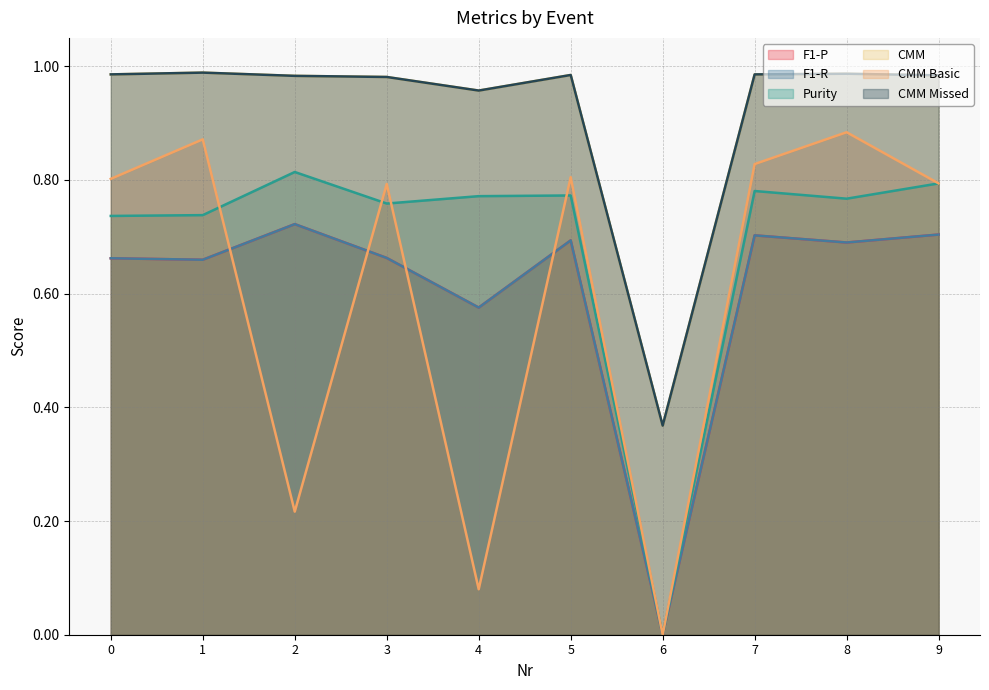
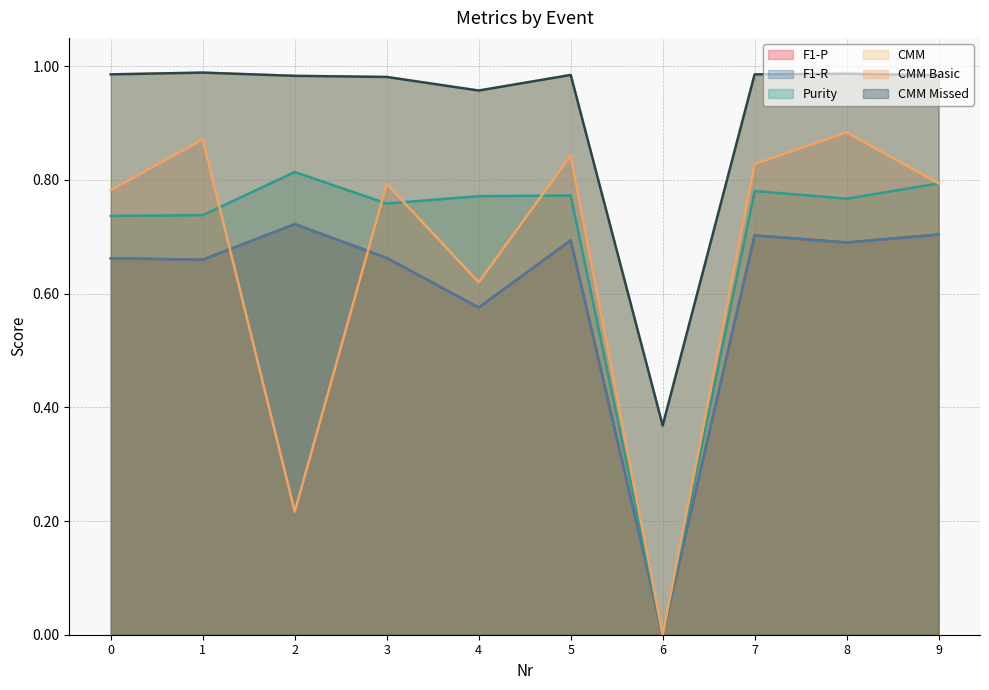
CMM Basic, 0: 0.80 -> 0.78
CMM Basic, 4: 0.08 -> 0.62
CMM Basic, 5: 0.80 -> 0.84
